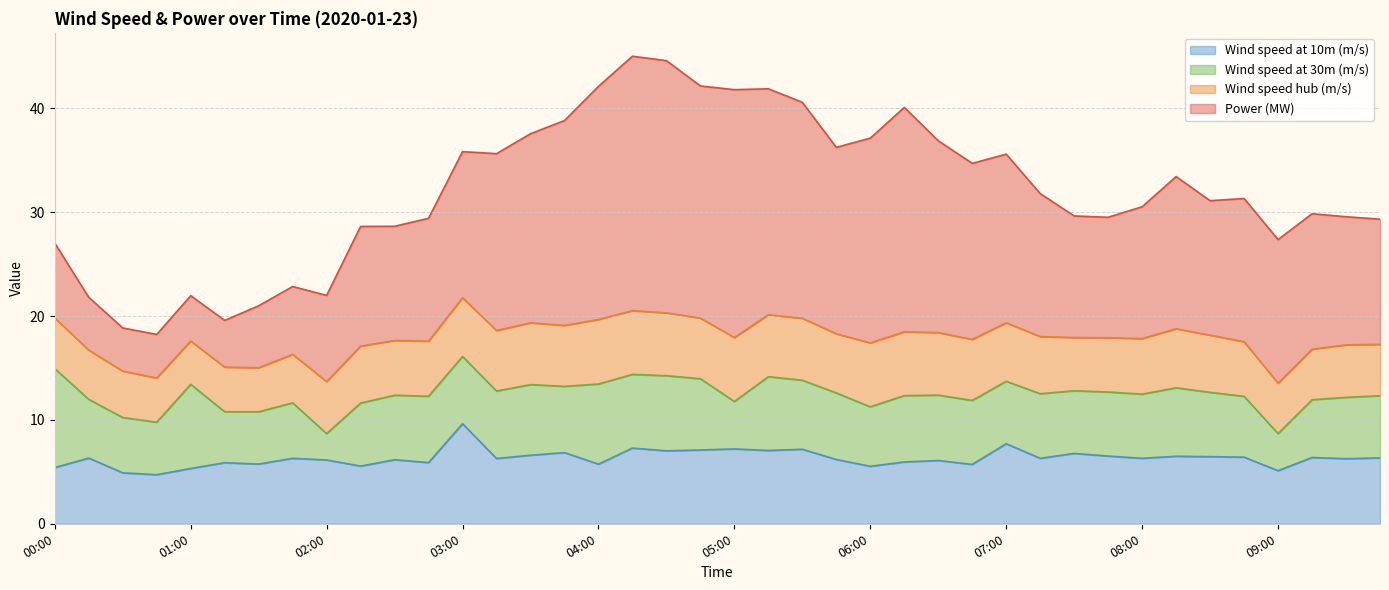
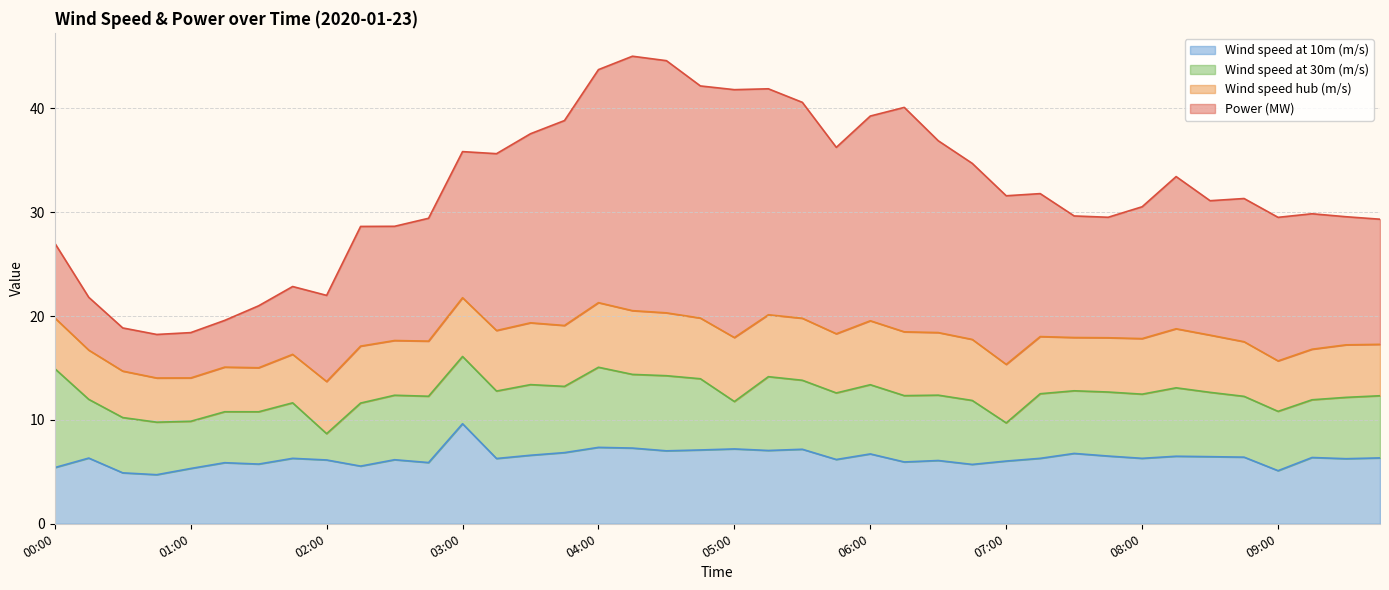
Wind speed at 30m (m/s), 01:00: 8.1 -> 4.5
Wind speed at 10m (m/s), 04:00: 5.7 -> 7.4
Wind speed at 10m (m/s), 06:00: 5.5 -> 6.7
Wind speed at 30m (m/s), 06:00: 5.7 -> 6.7
Wind speed at 10m (m/s), 07:00: 7.7 -> 6.0
Wind speed at 30m (m/s), 07:00: 6.0 -> 3.7
Wind speed at 30m (m/s), 09:00: 3.6 -> 5.7
